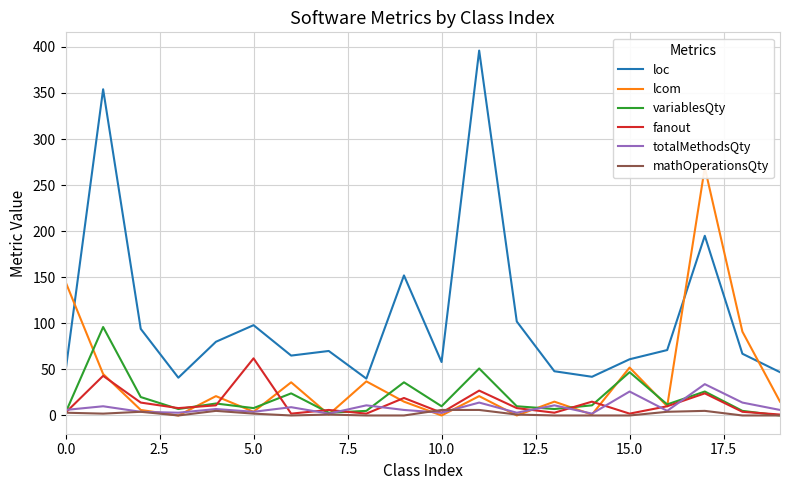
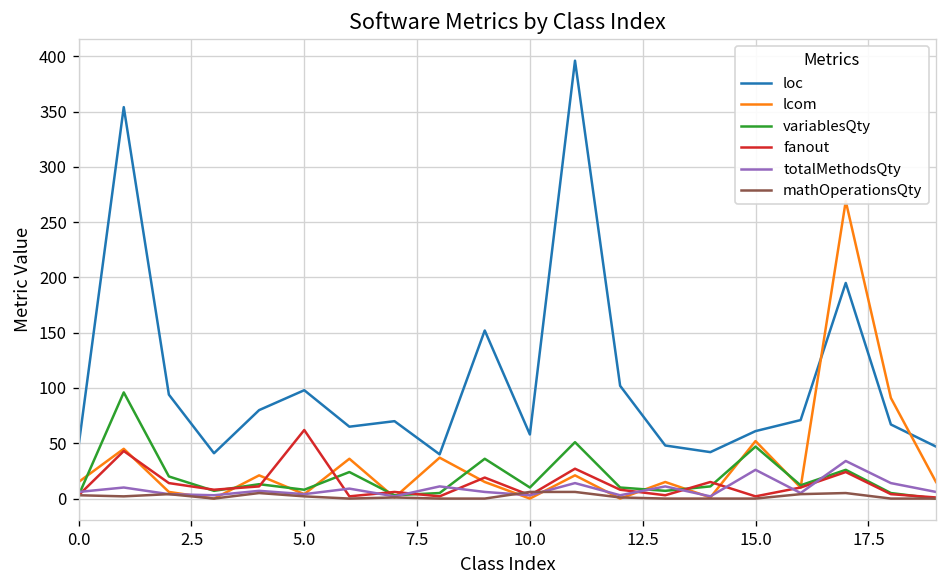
lcom, 0.0: 150 -> 20
